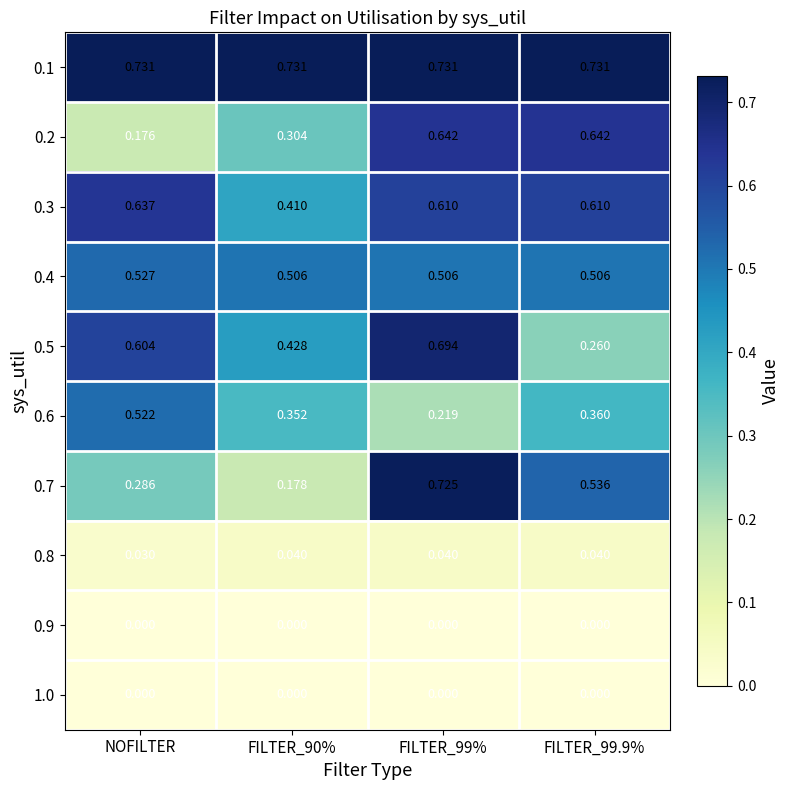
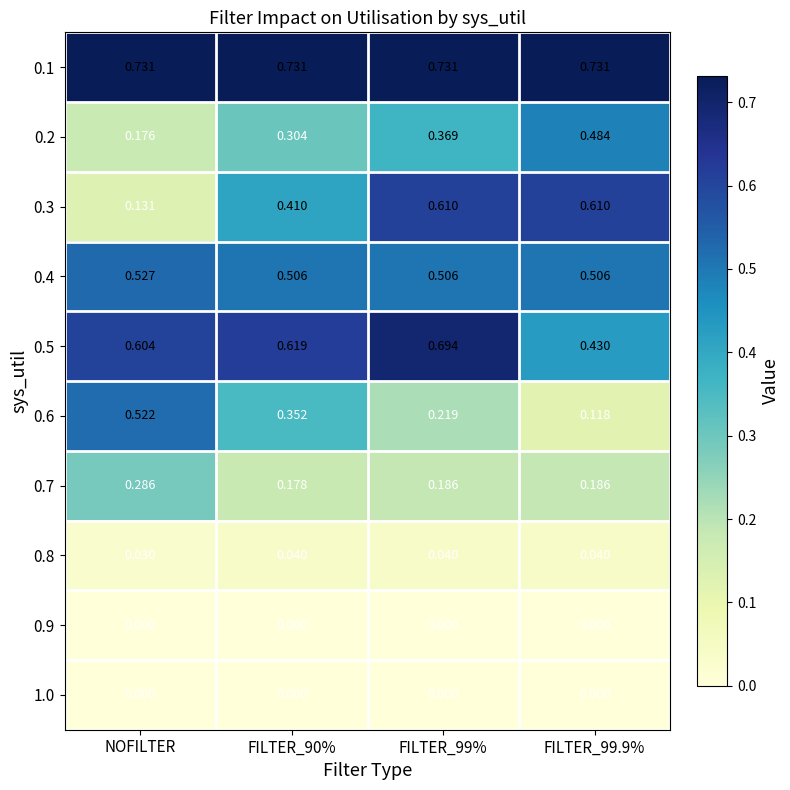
0.2, FILTER_99%: 0.642 -> 0.369
0.2, FILTER_99.9%: 0.642 -> 0.484
0.3, NOFILTER: 0.637 -> 0.131
0.5, FILTER_90%: 0.428 -> 0.619
0.5, FILTER_99.9%: 0.260 -> 0.430
0.6, FILTER_99.9%: 0.360 -> 0.118
0.7, FILTER_99%: 0.725 -> 0.186
0.7, FILTER_99.9%: 0.536 -> 0.186
